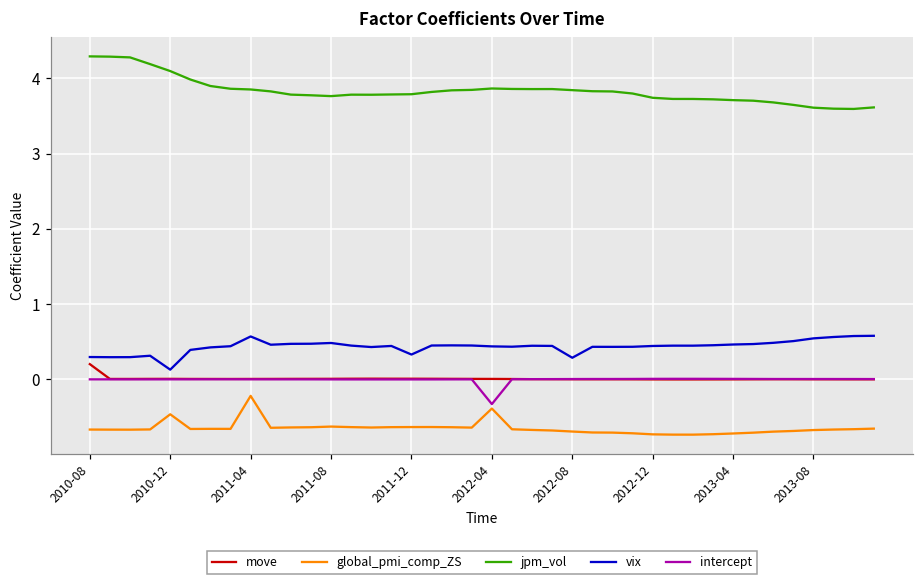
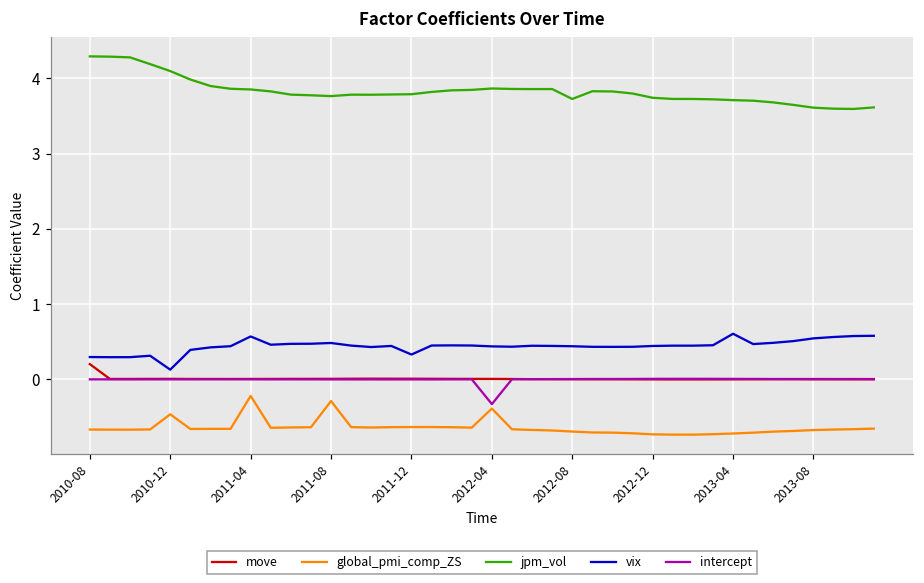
global_pmi_comp_ZS, 2011-08: -0.6 -> -0.3
jpm_vol, 2012-08: 3.8 -> 3.7
vix, 2012-08: 0.3 -> 0.4
vix, 2013-04: 0.5 -> 0.6
